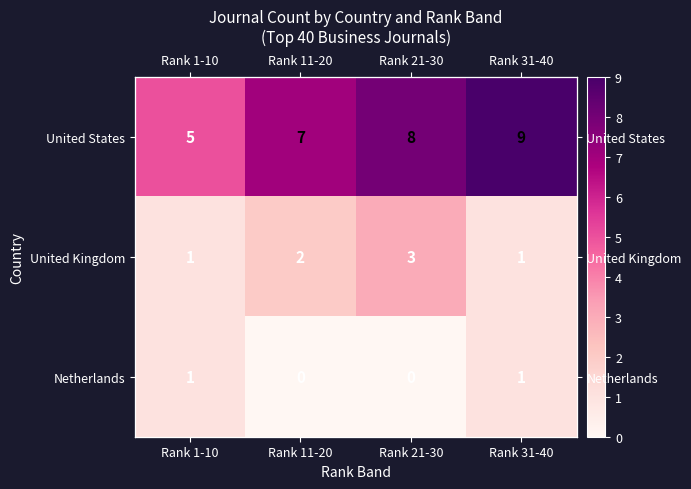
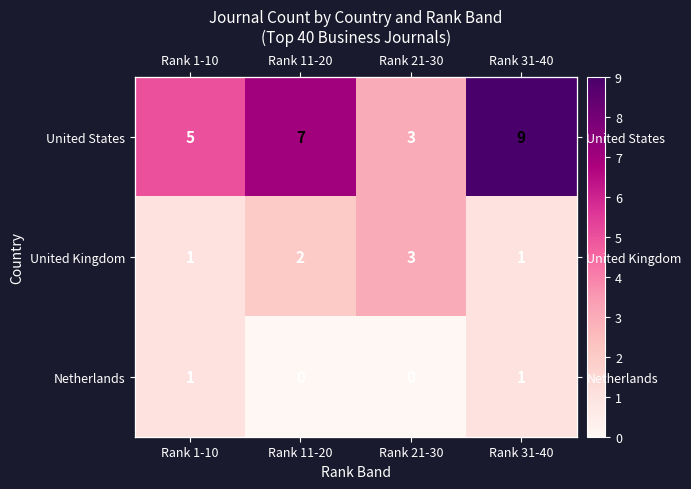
United States, Rank 21-30: 8 -> 3
